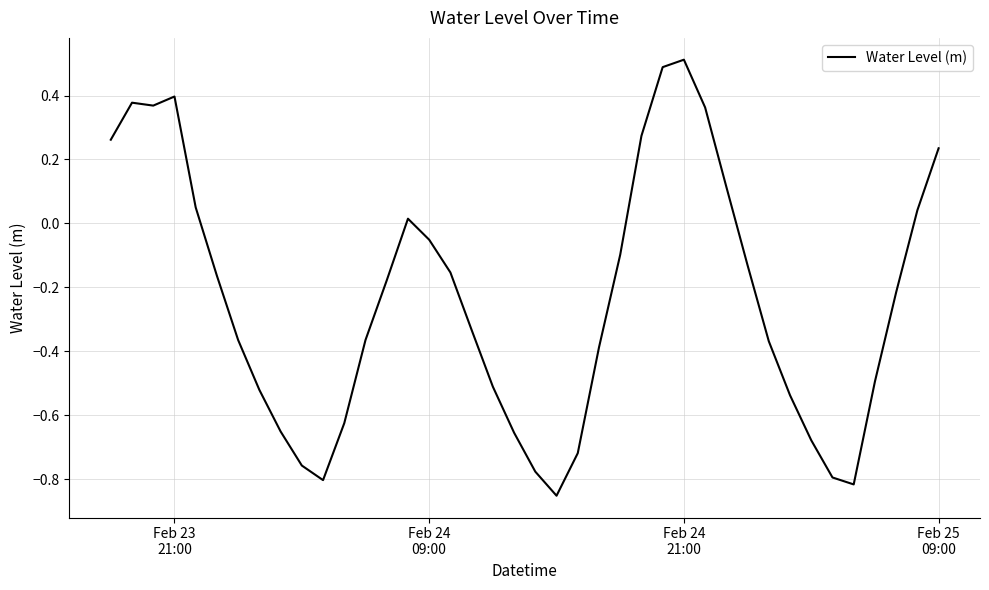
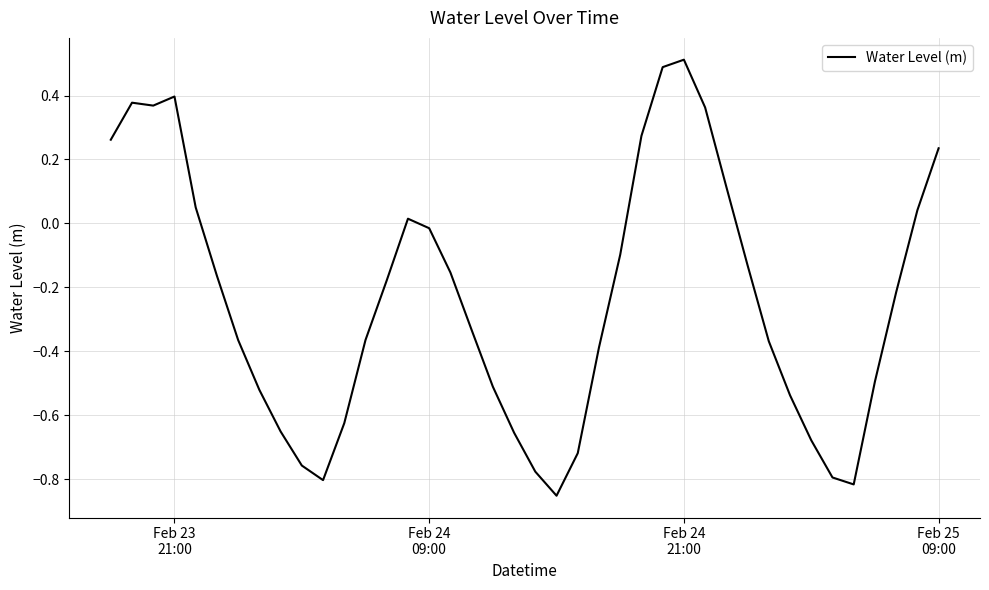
Feb 24 09:00: -0.05 -> -0.02
